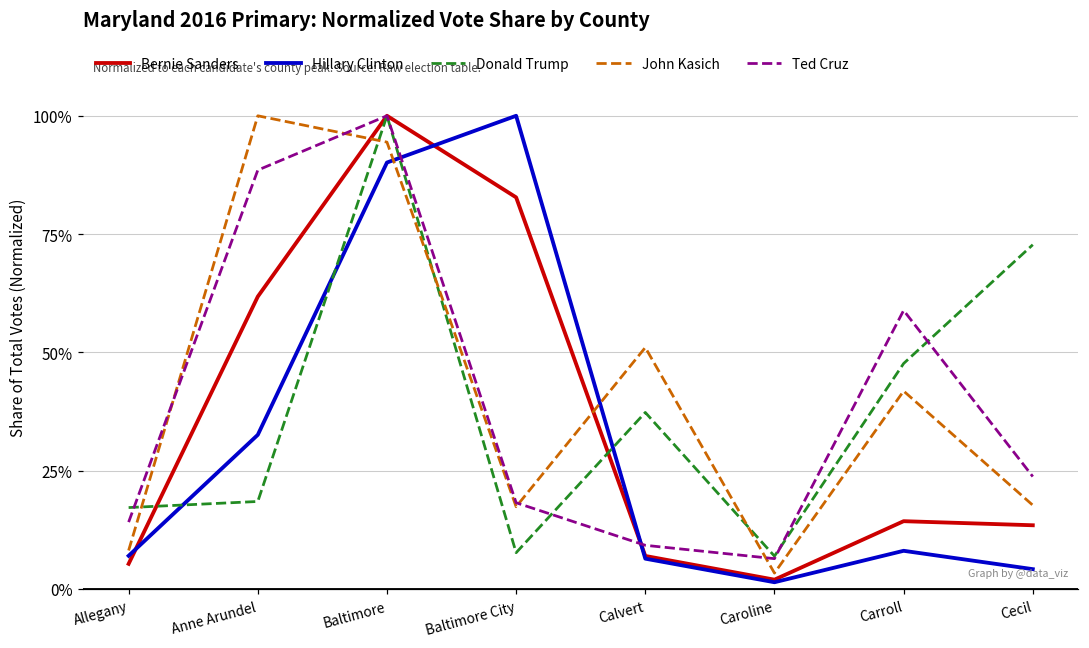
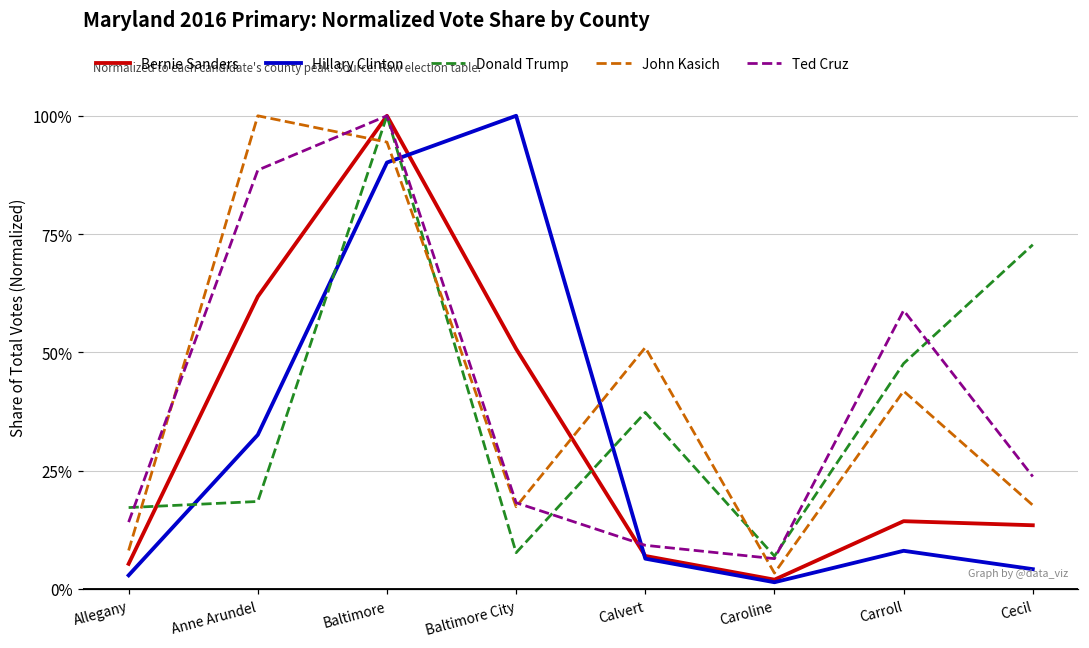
Hillary Clinton, Allegany: 7% -> 3%
Bernie Sanders, Baltimore City: 83% -> 51%
